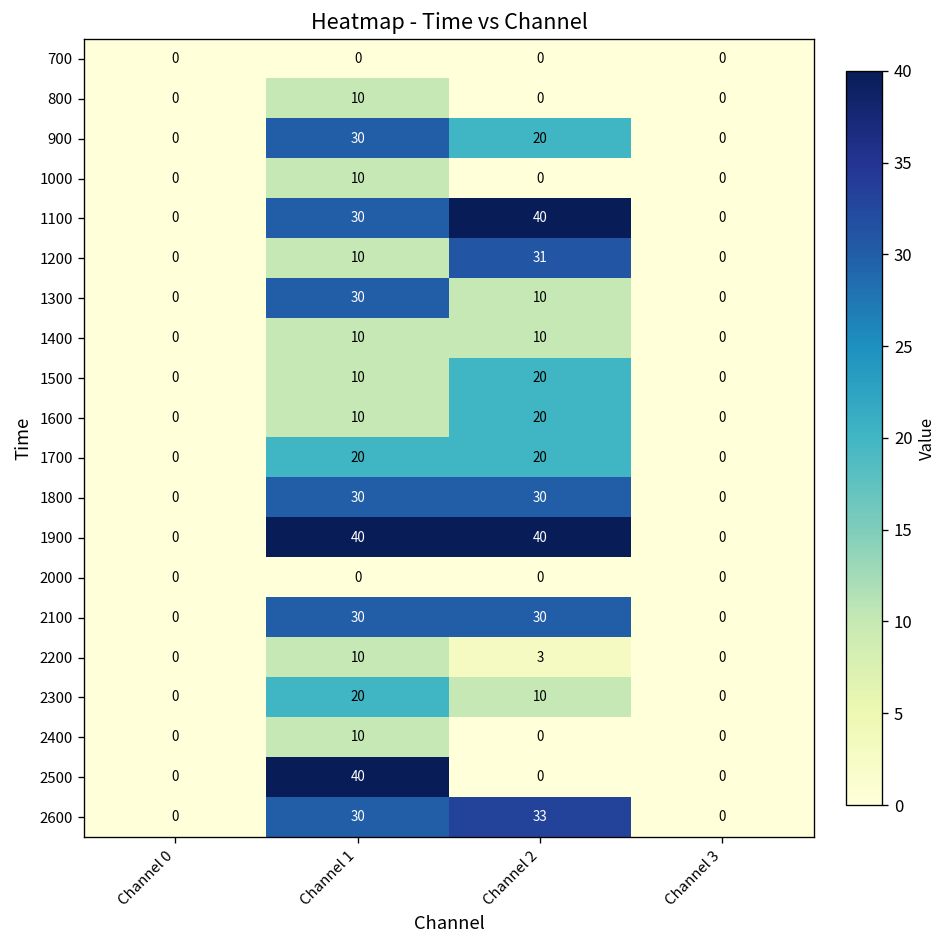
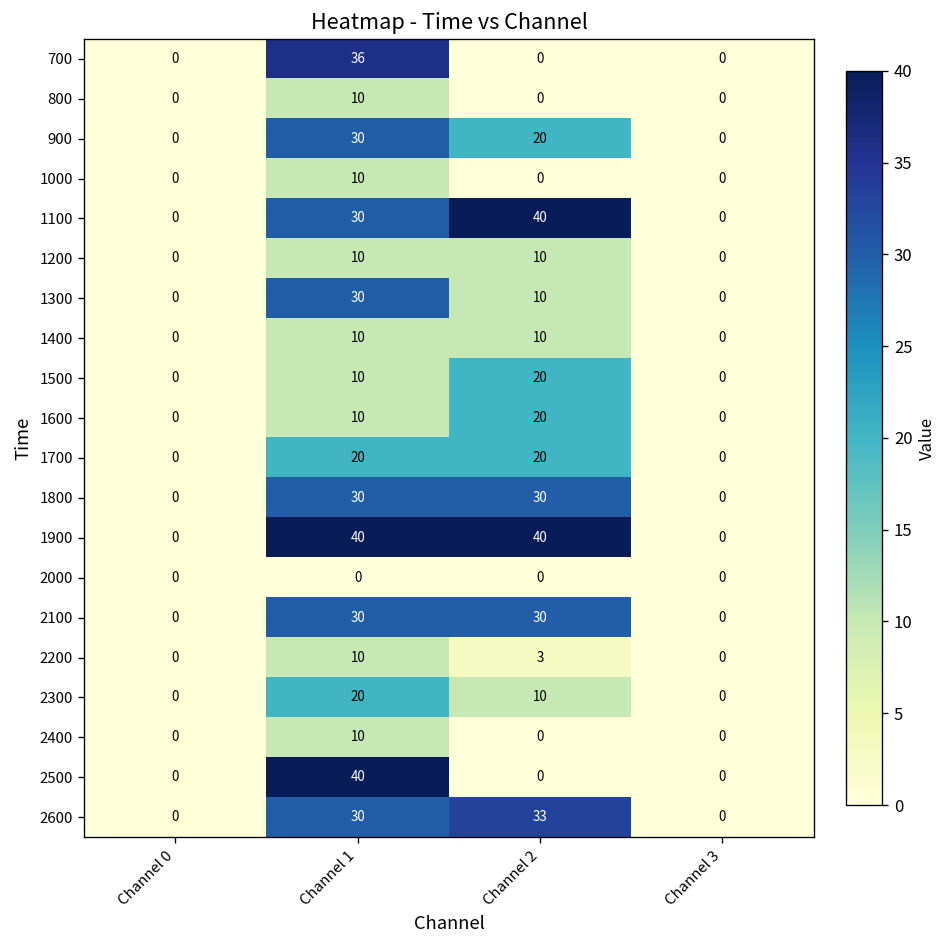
700, Channel 1: 0 -> 36
1200, Channel 2: 31 -> 10
